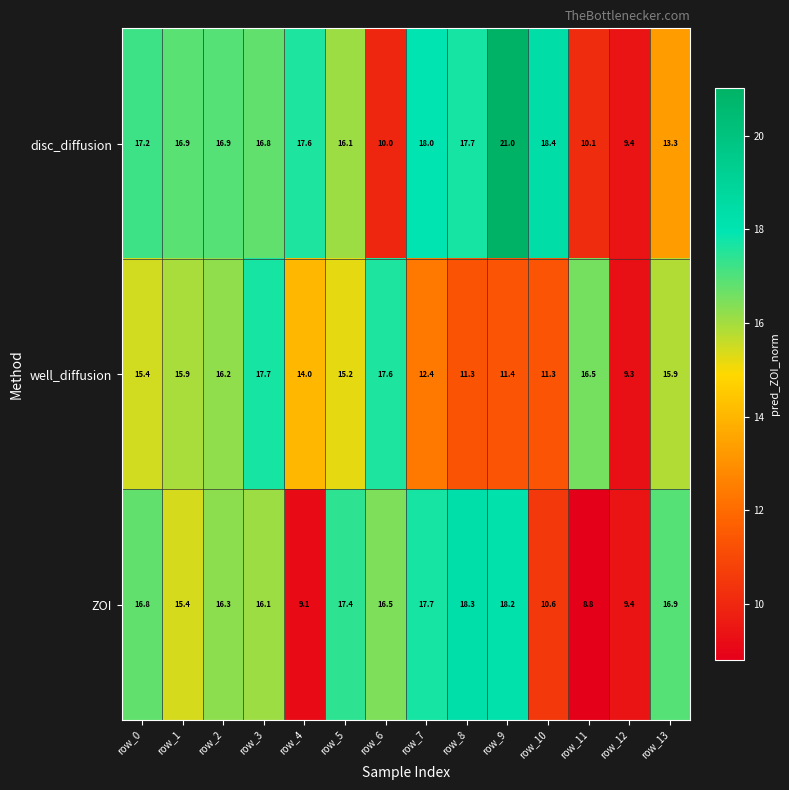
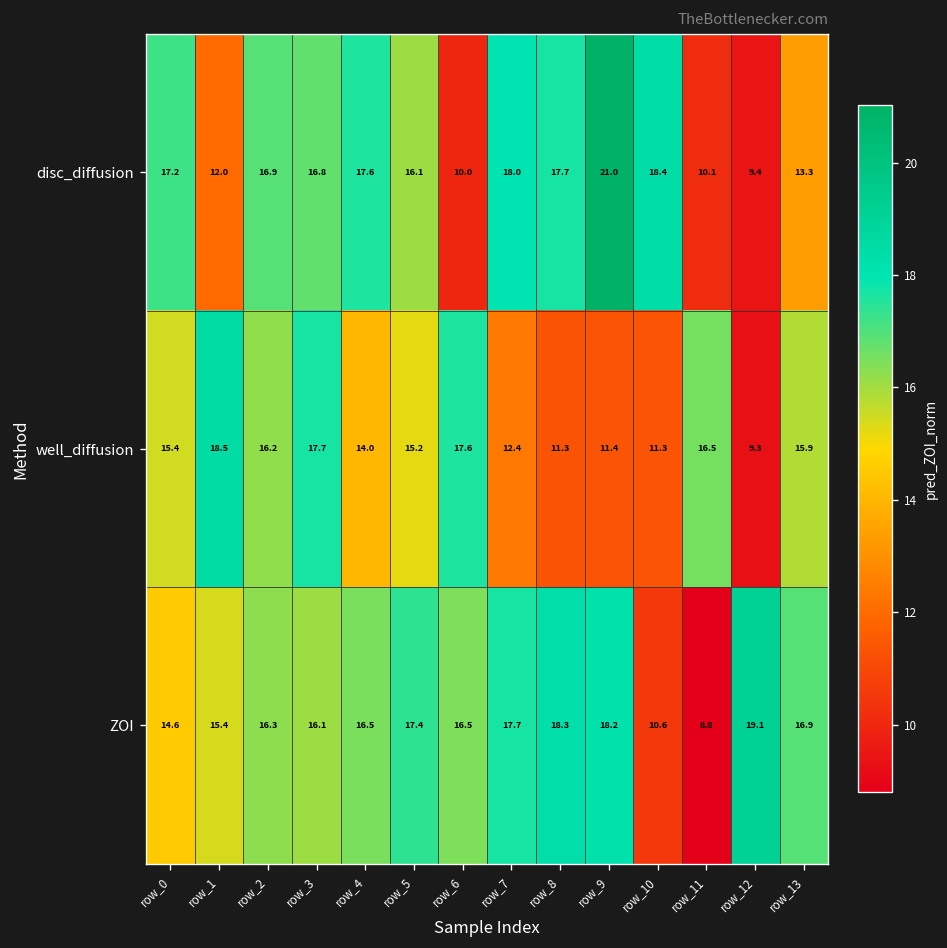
disc_diffusion, row_1: 16.9 -> 12.0
well_diffusion, row_1: 15.9 -> 18.5
ZOI, row_0: 16.8 -> 14.6
ZOI, row_4: 9.1 -> 16.5
ZOI, row_12: 9.4 -> 19.1
